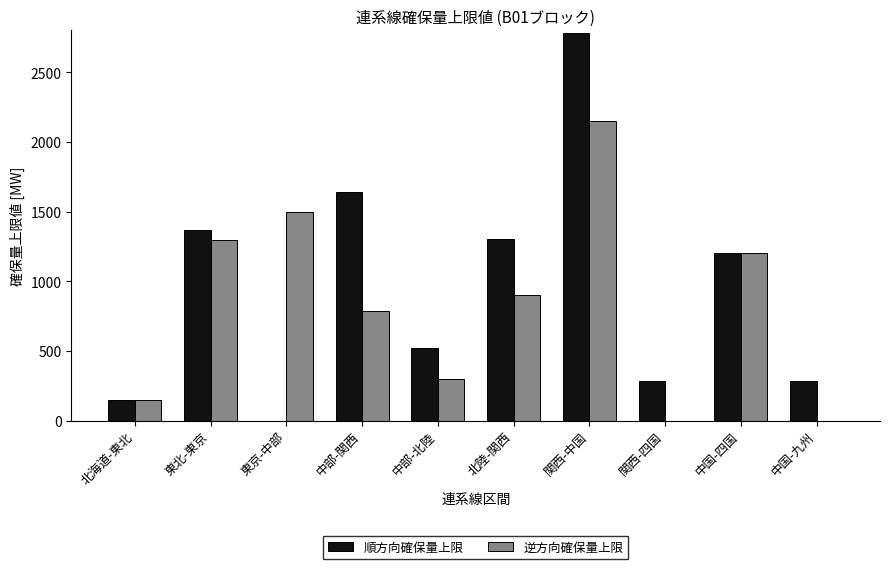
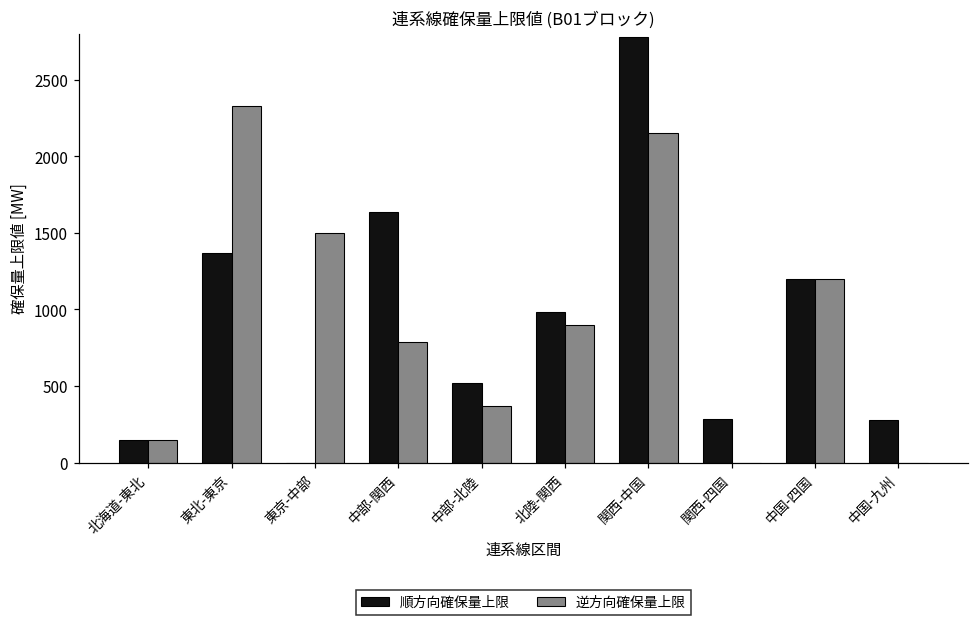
逆方向確保量上限, 東北-東京: 1300 -> 2330
逆方向確保量上限, 中部-北陸: 300 -> 370
順方向確保量上限, 北陸-関西: 1300 -> 980
